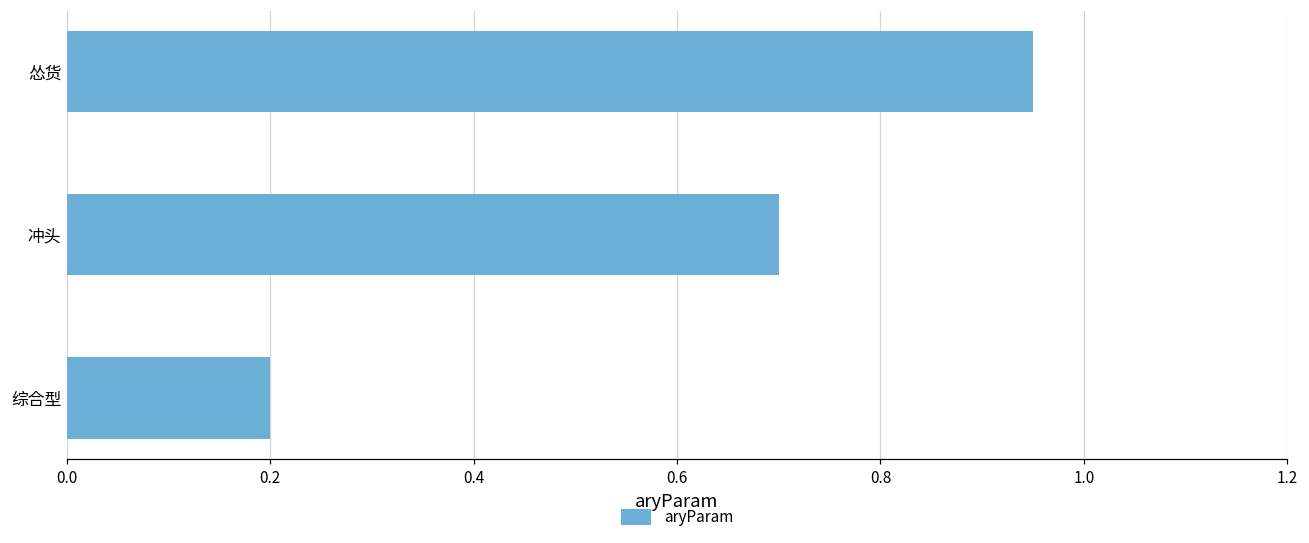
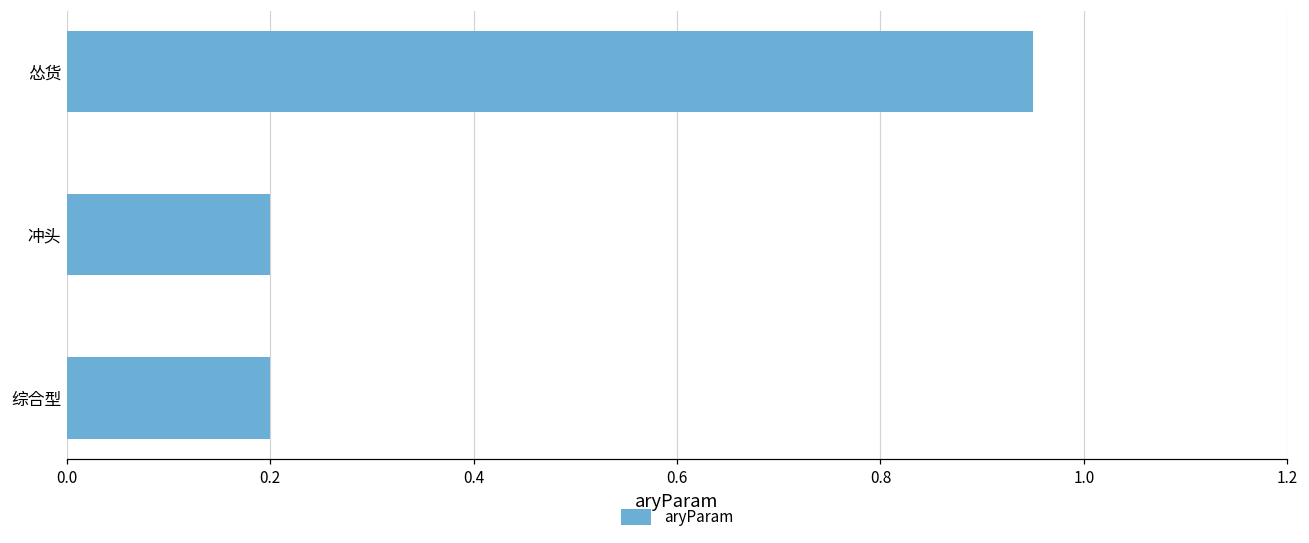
冲头: 0.7 -> 0.2
